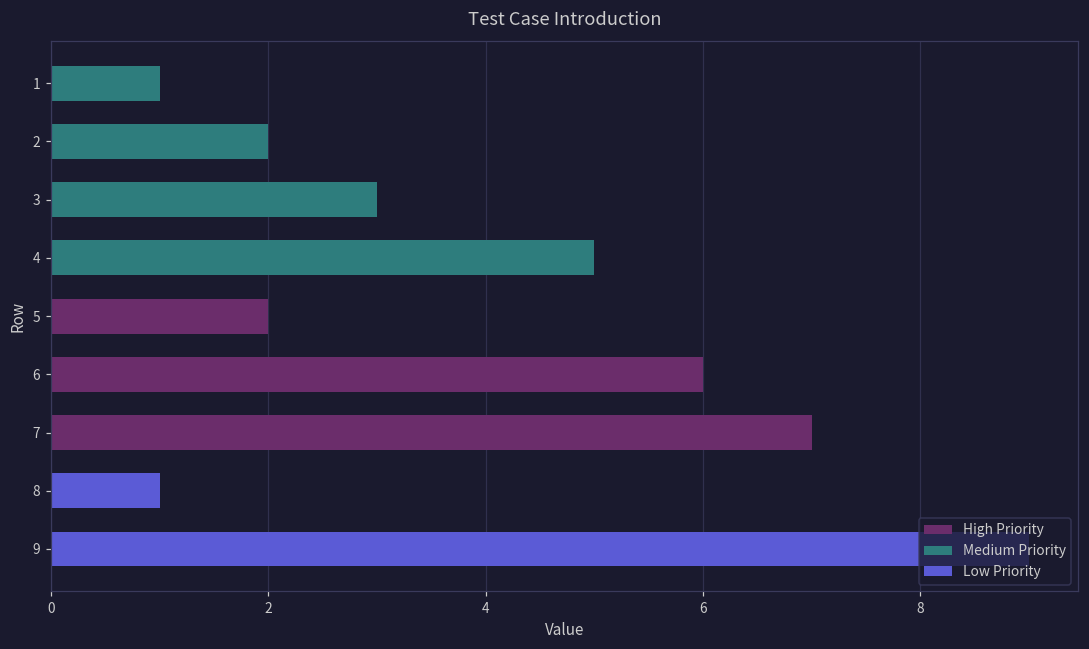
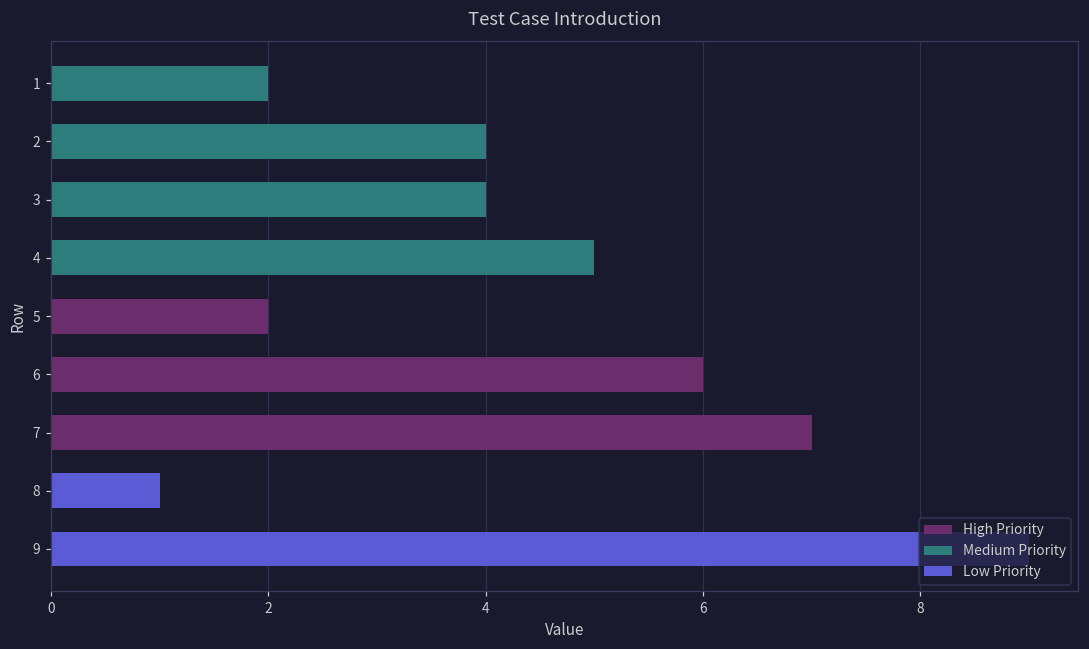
1: 1 -> 2
2: 2 -> 4
3: 3 -> 4
